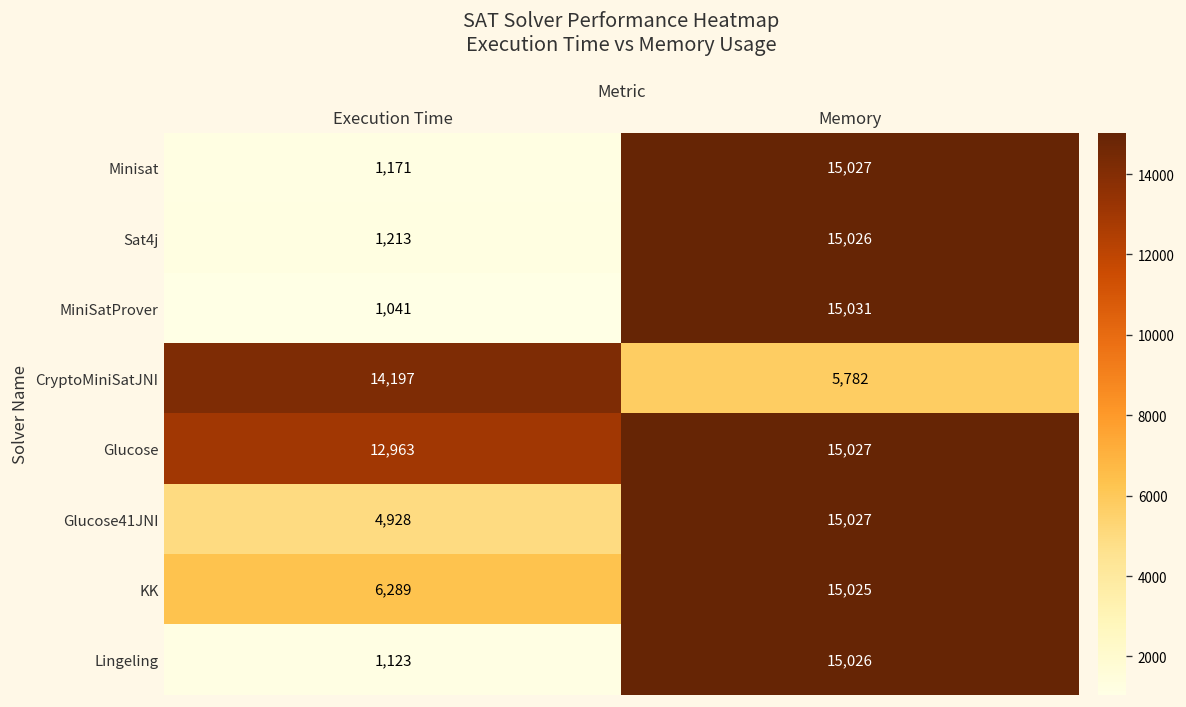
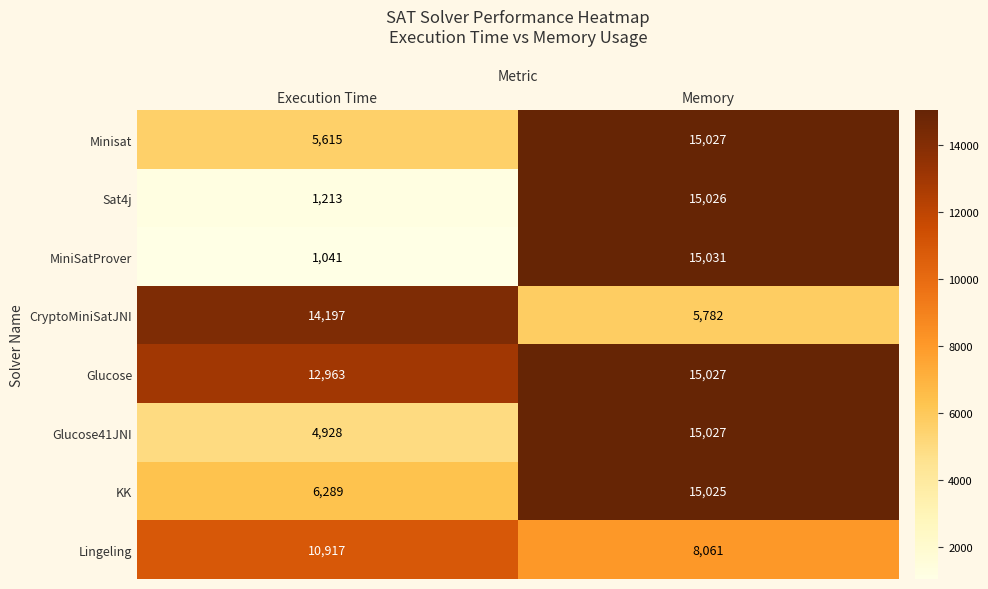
Minisat, Execution Time: 1,171 -> 5,615
Lingeling, Execution Time: 1,123 -> 10,917
Lingeling, Memory: 15,026 -> 8,061
